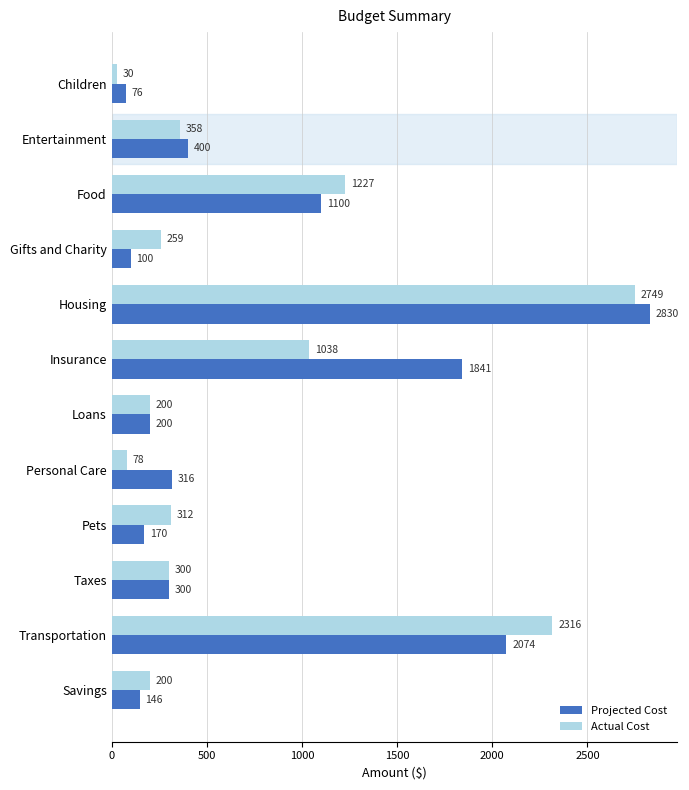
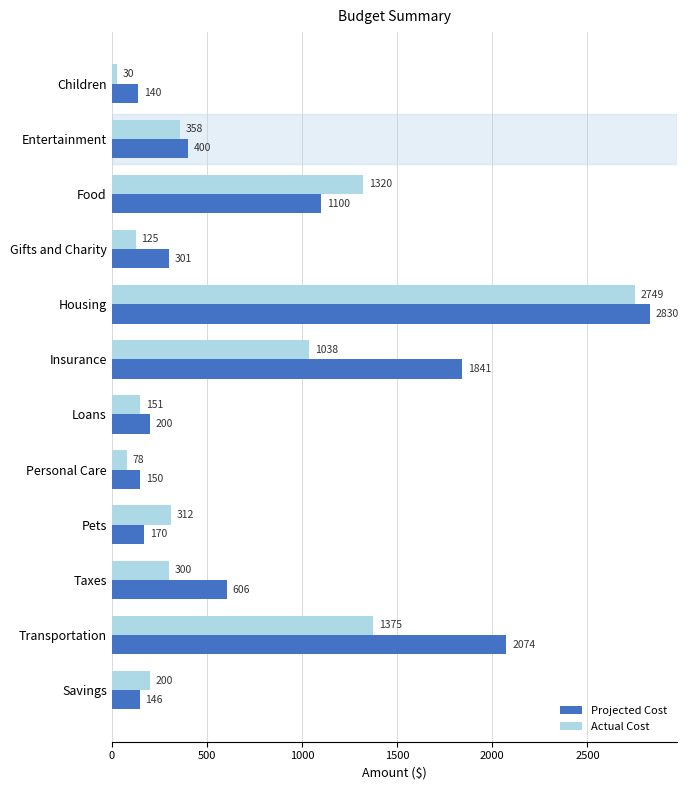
Projected Cost, Children: 76 -> 140
Actual Cost, Food: 1227 -> 1320
Actual Cost, Gifts and Charity: 259 -> 125
Projected Cost, Gifts and Charity: 100 -> 301
Actual Cost, Loans: 200 -> 151
Projected Cost, Personal Care: 316 -> 150
Projected Cost, Taxes: 300 -> 606
Actual Cost, Transportation: 2316 -> 1375
